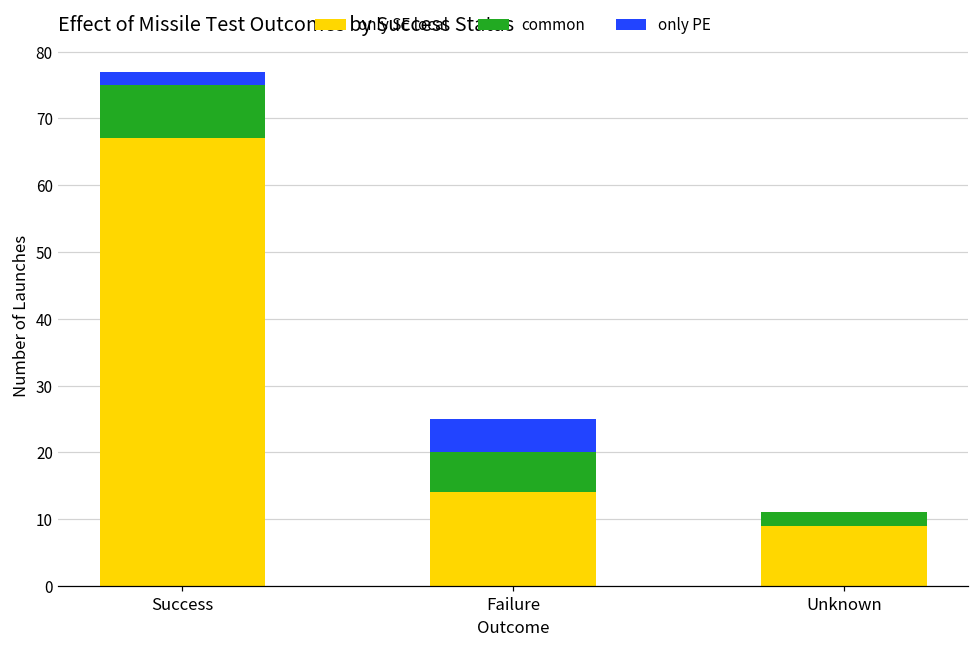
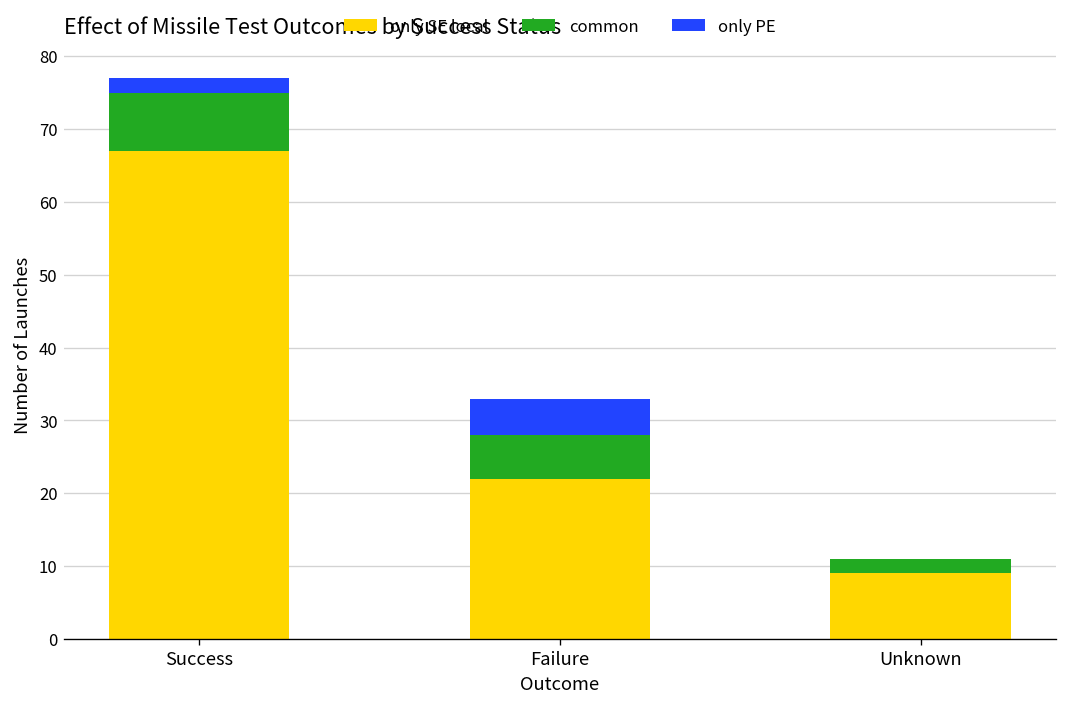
only SE local, Failure: 14 -> 22
